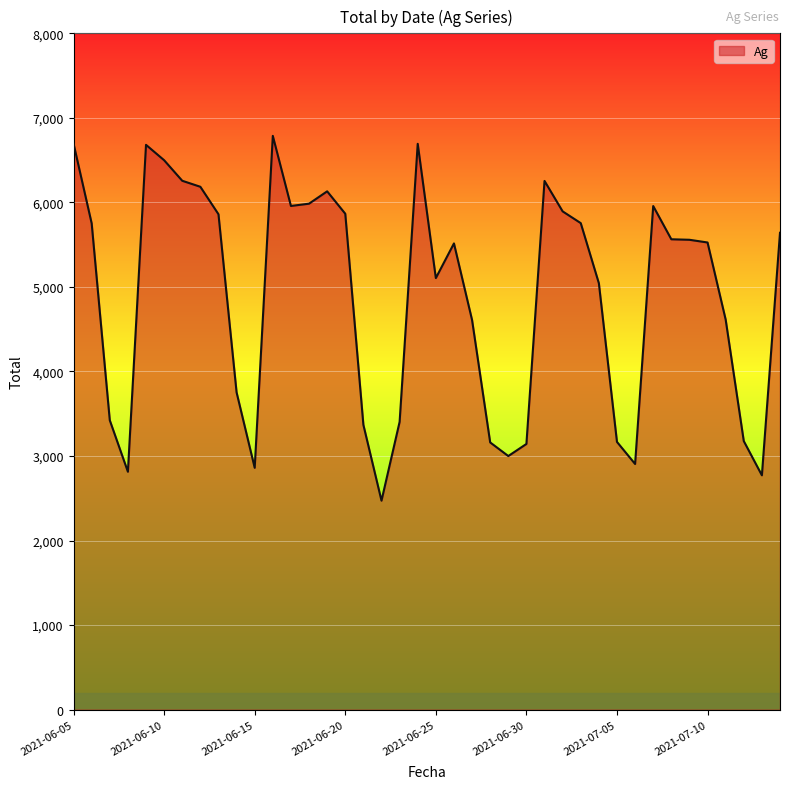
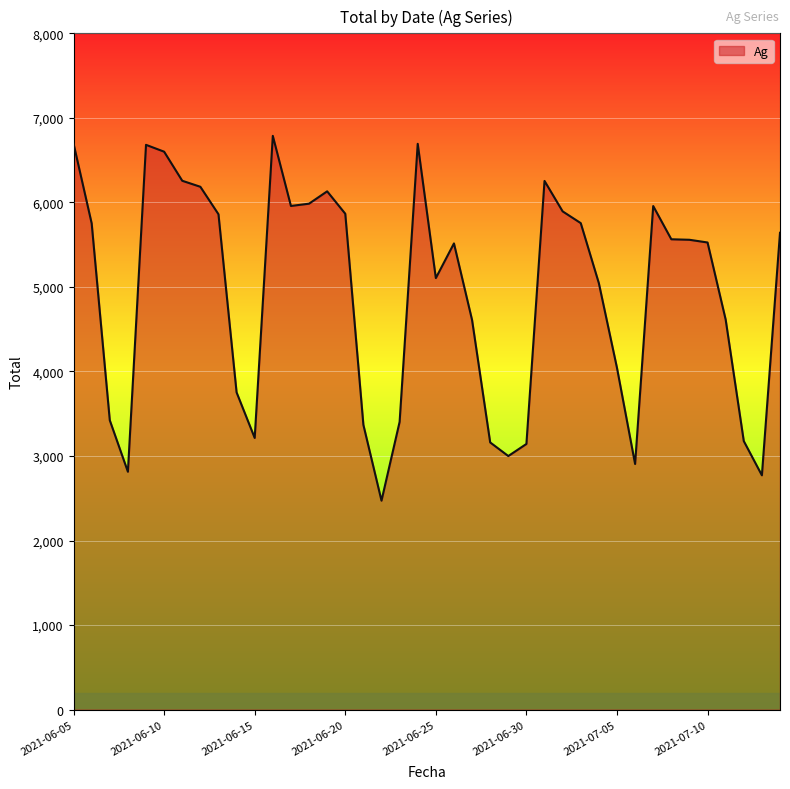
2021-06-10: 6,500 -> 6,600
2021-06-15: 2,900 -> 3,200
2021-07-05: 3,200 -> 4,000
